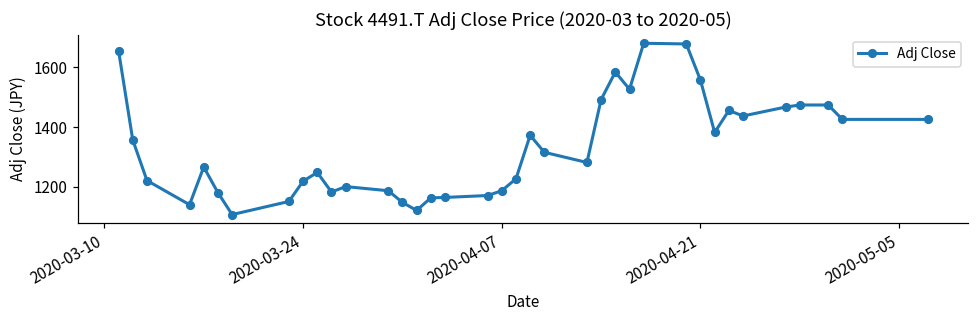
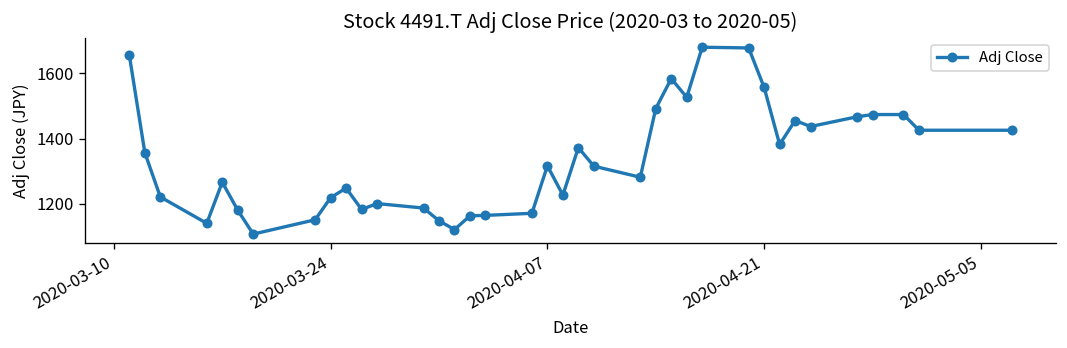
2020-04-07: 1190 -> 1320
